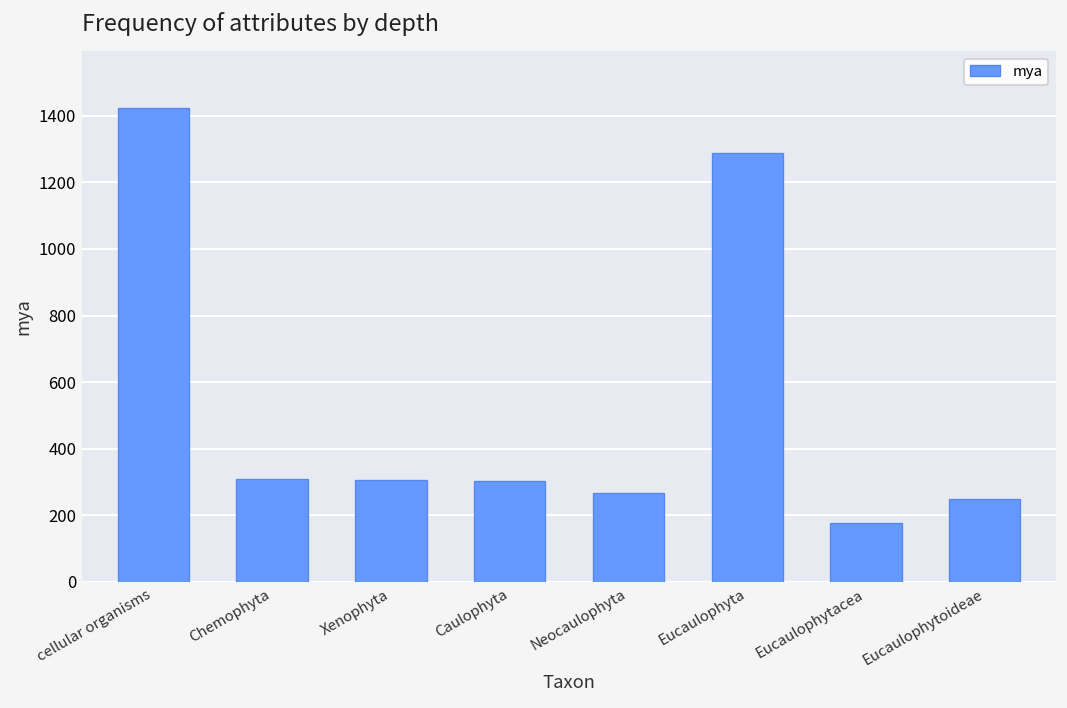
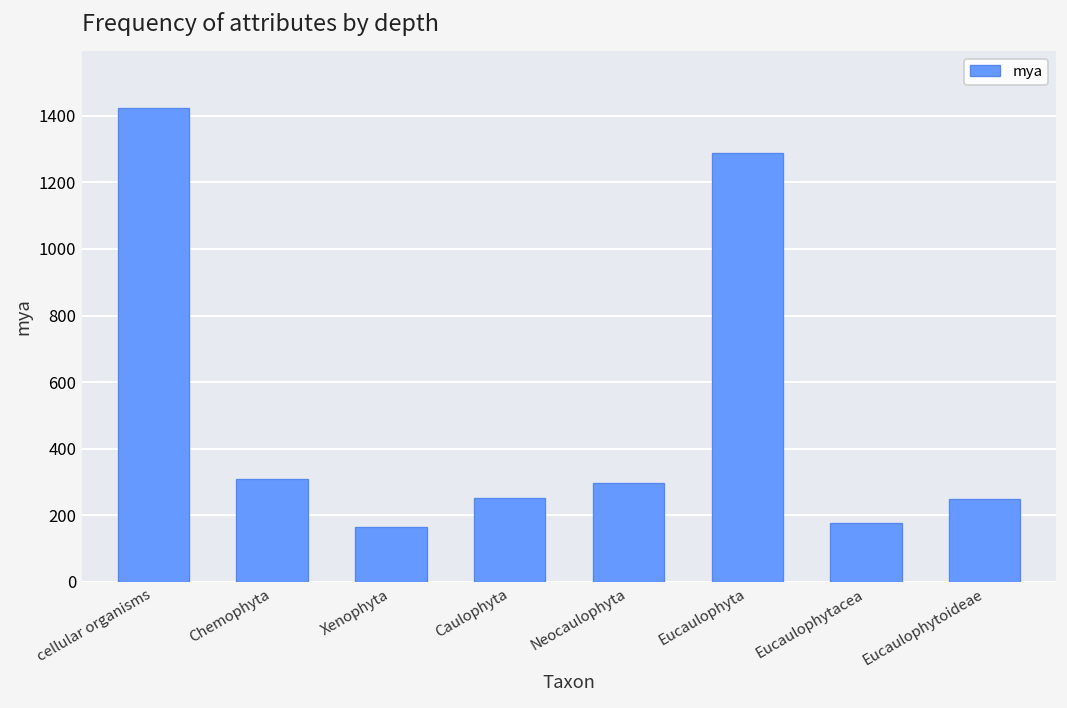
Xenophyta: 310 -> 170
Caulophyta: 300 -> 250
Neocaulophyta: 270 -> 300
